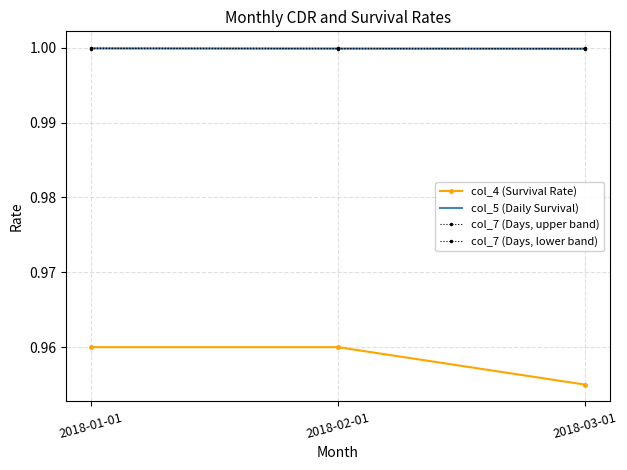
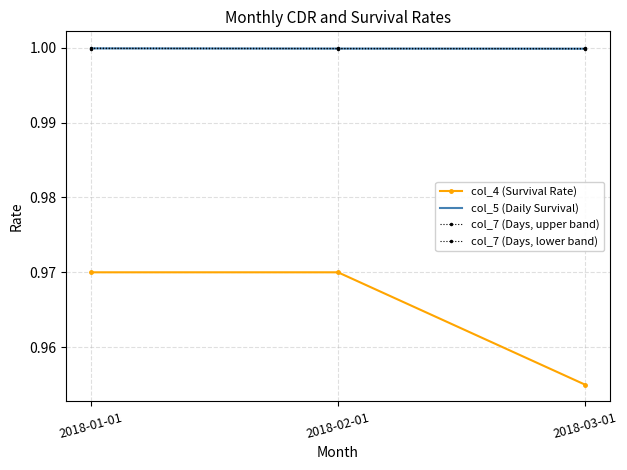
col_4 (Survival Rate), 2018-01-01: 0.96 -> 0.97
col_4 (Survival Rate), 2018-02-01: 0.96 -> 0.97
